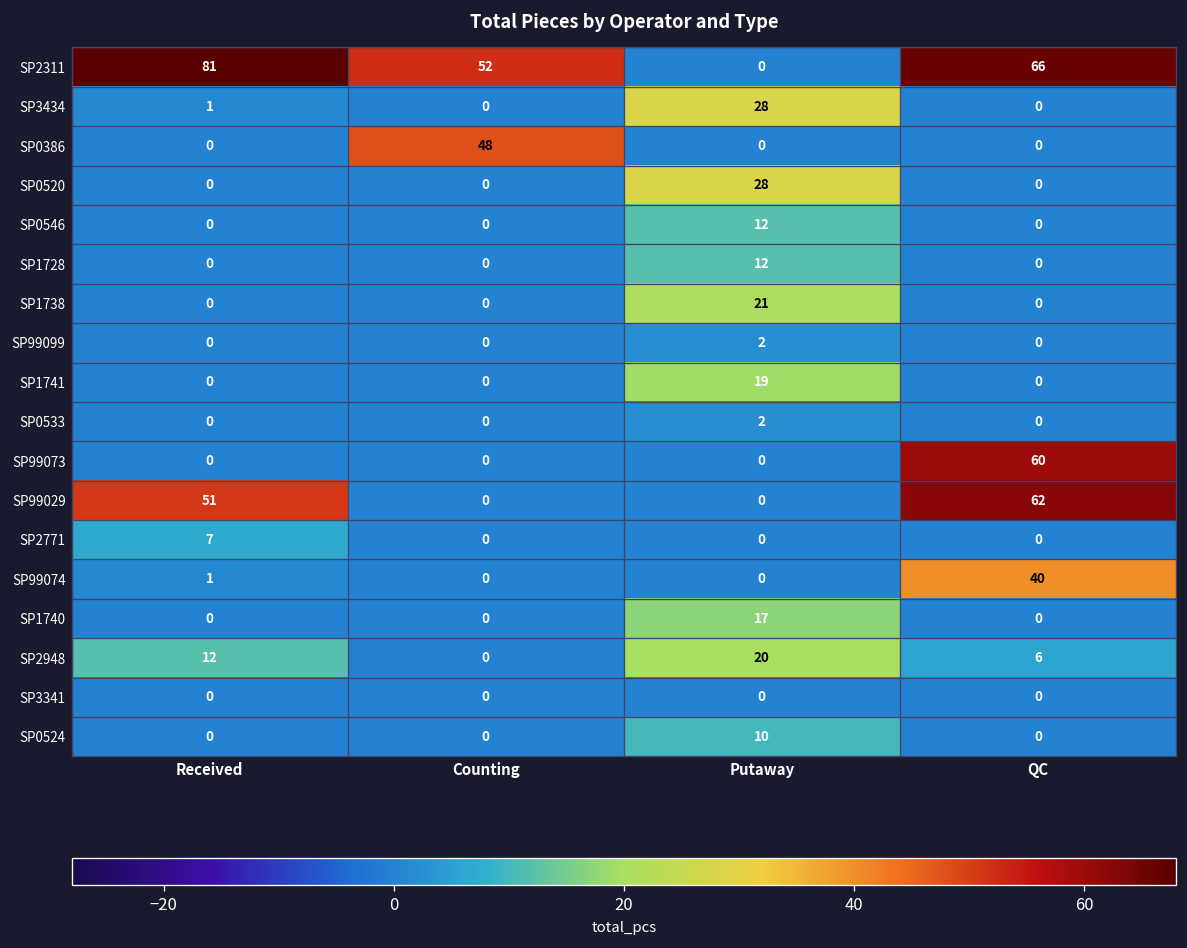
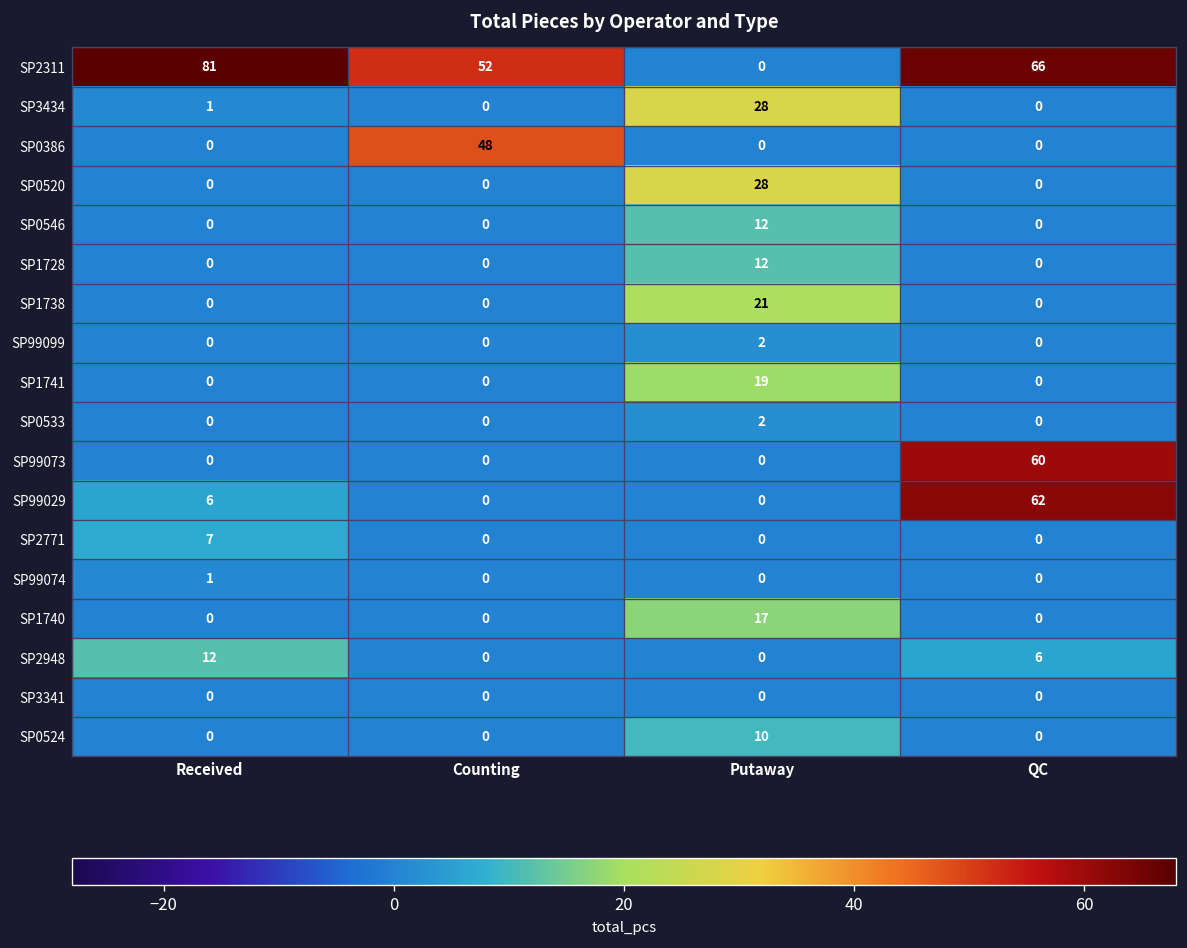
SP99029, Received: 51 -> 6
SP99074, QC: 40 -> 0
SP2948, Putaway: 20 -> 0
